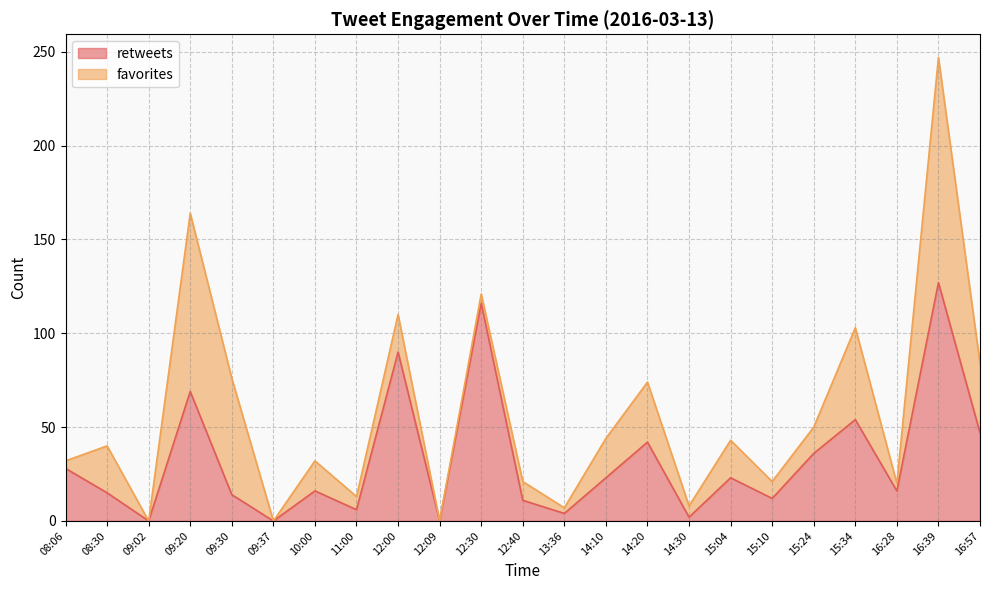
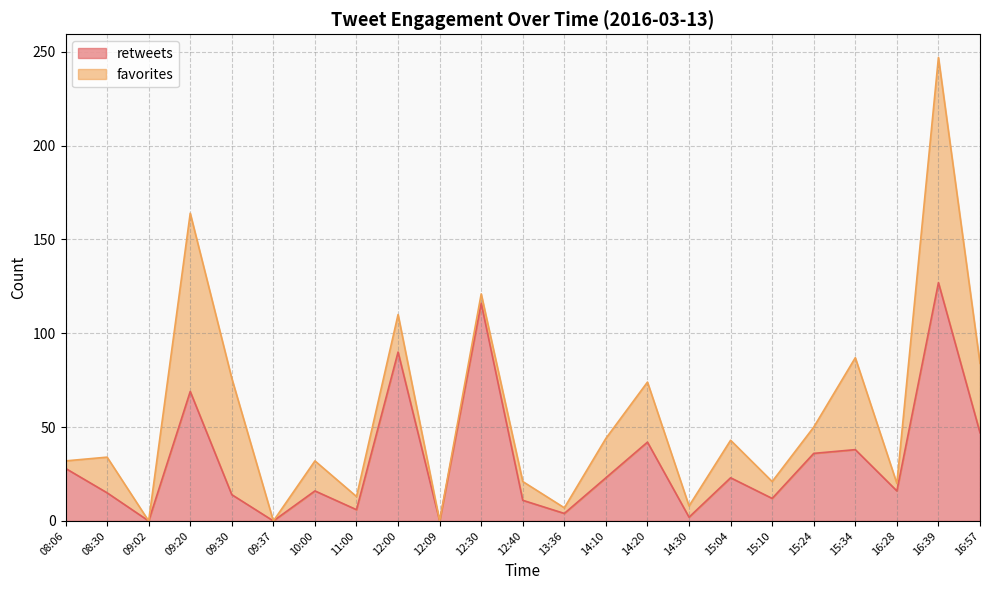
favorites, 08:30: 25 -> 19
retweets, 15:34: 54 -> 38
